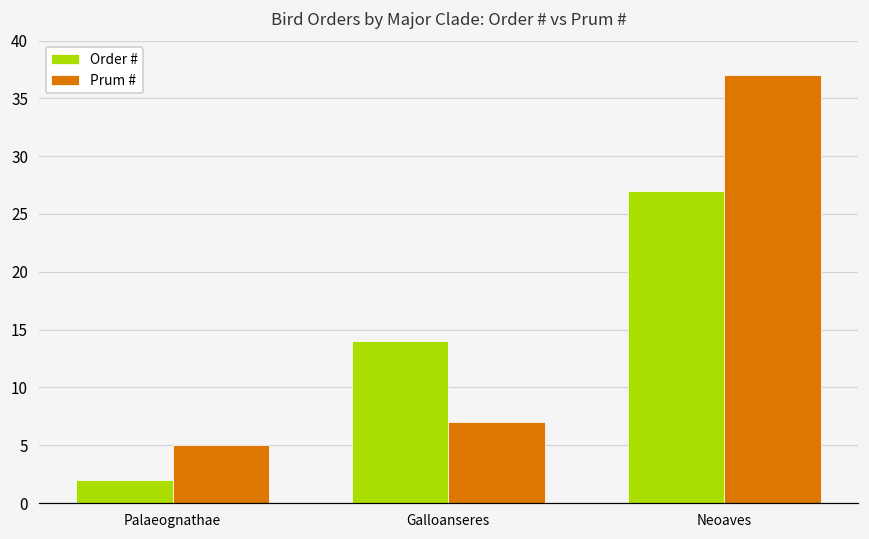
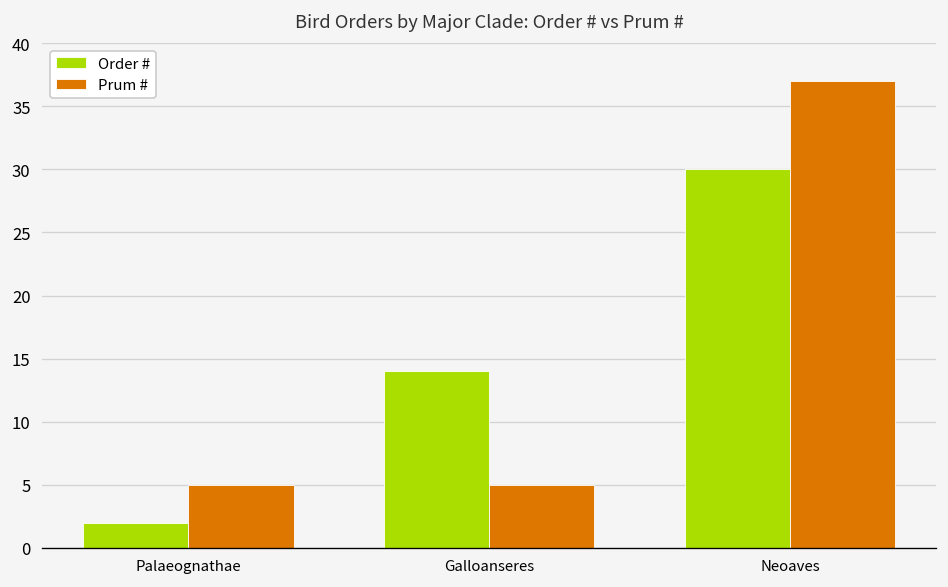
Prum #, Galloanseres: 7 -> 5
Order #, Neoaves: 27 -> 30
